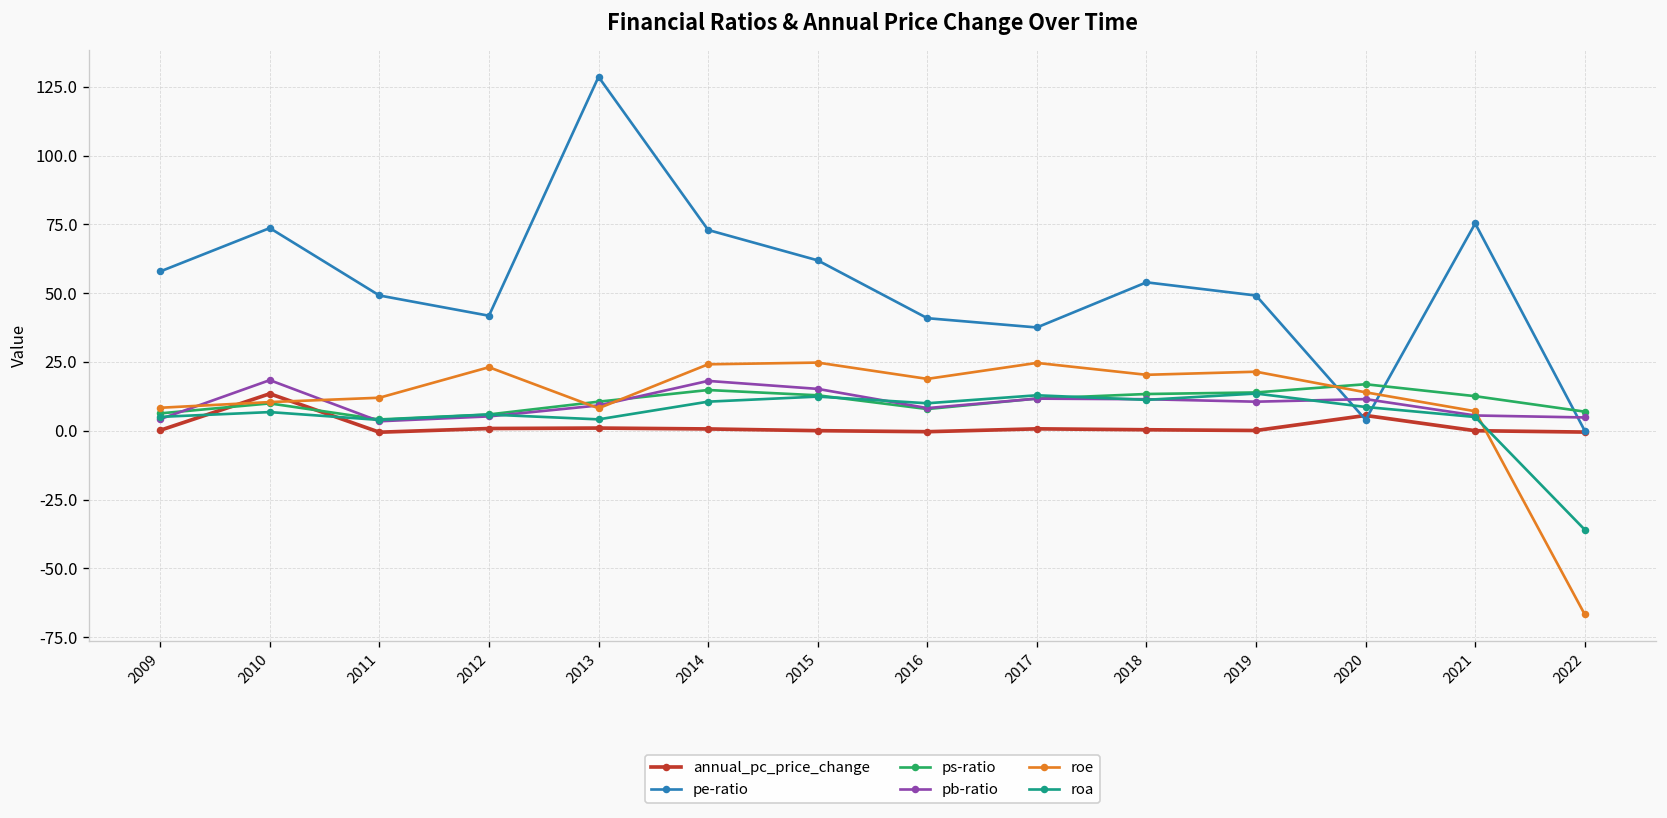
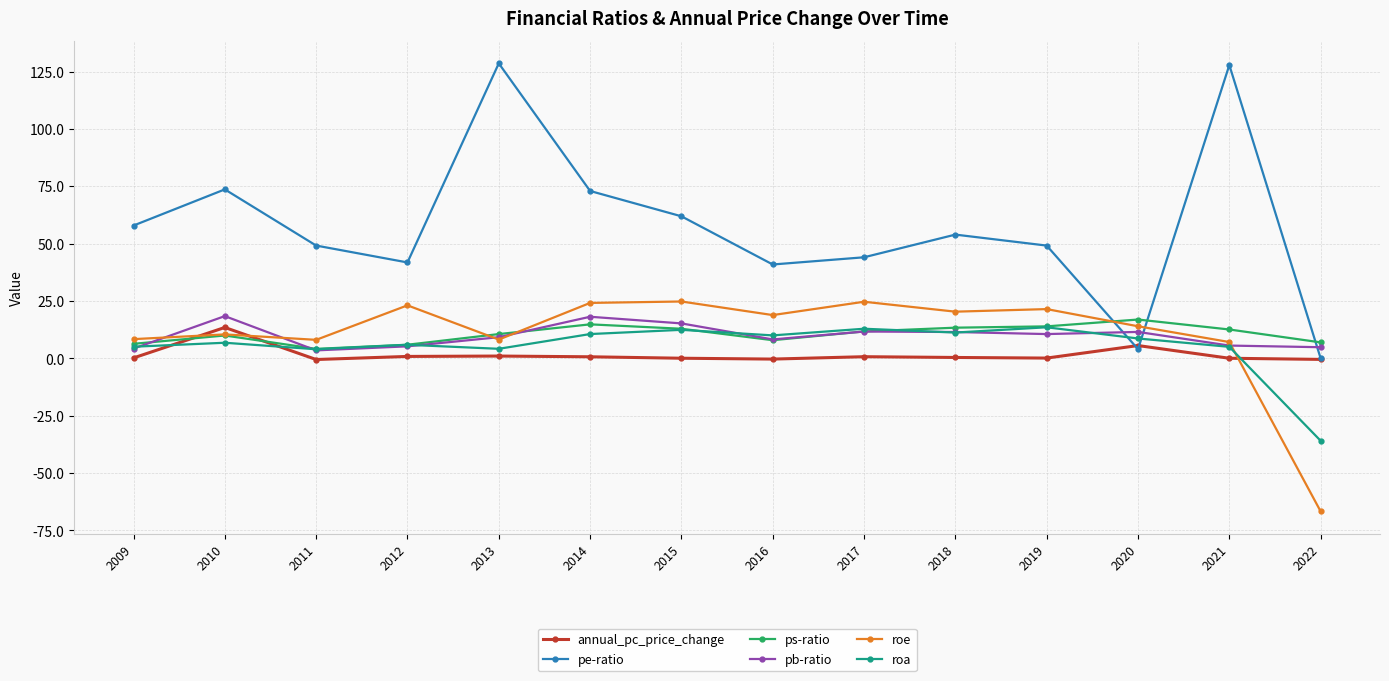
roe, 2011: 12 -> 8
pe-ratio, 2017: 38 -> 44
pe-ratio, 2021: 75 -> 128
